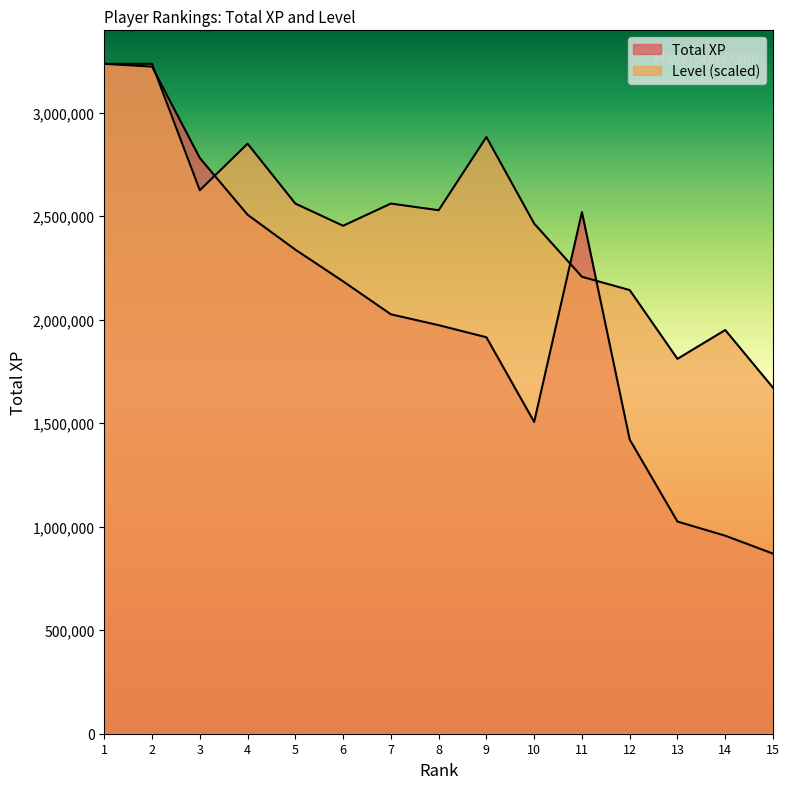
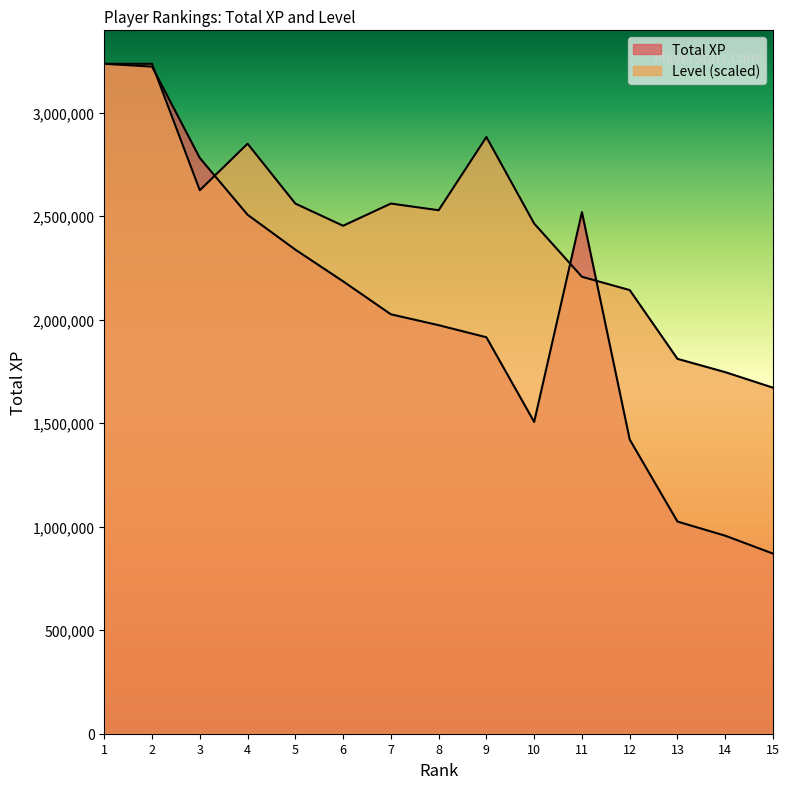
Level (scaled), 14: 1,950,000 -> 1,750,000
